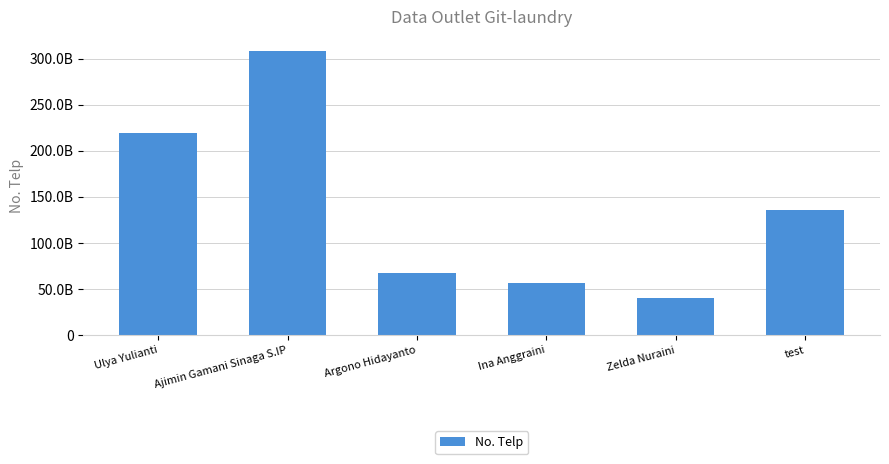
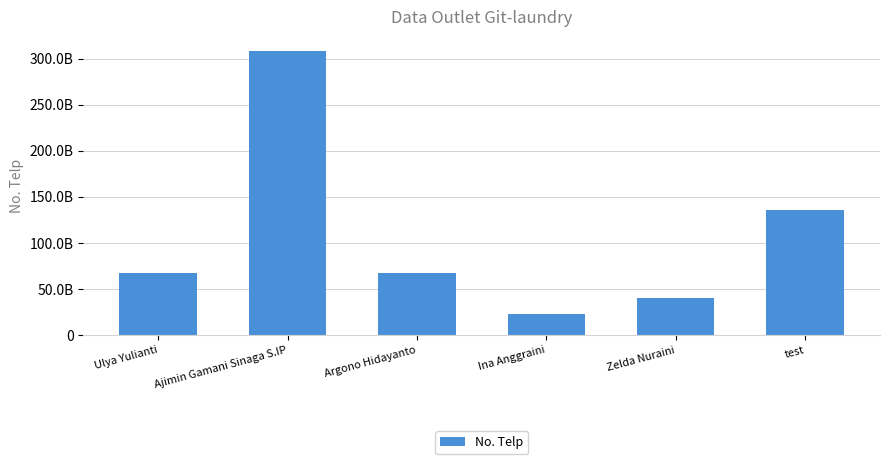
Ulya Yulianti: 220000000000 -> 70000000000
Ina Anggraini: 60000000000 -> 20000000000
